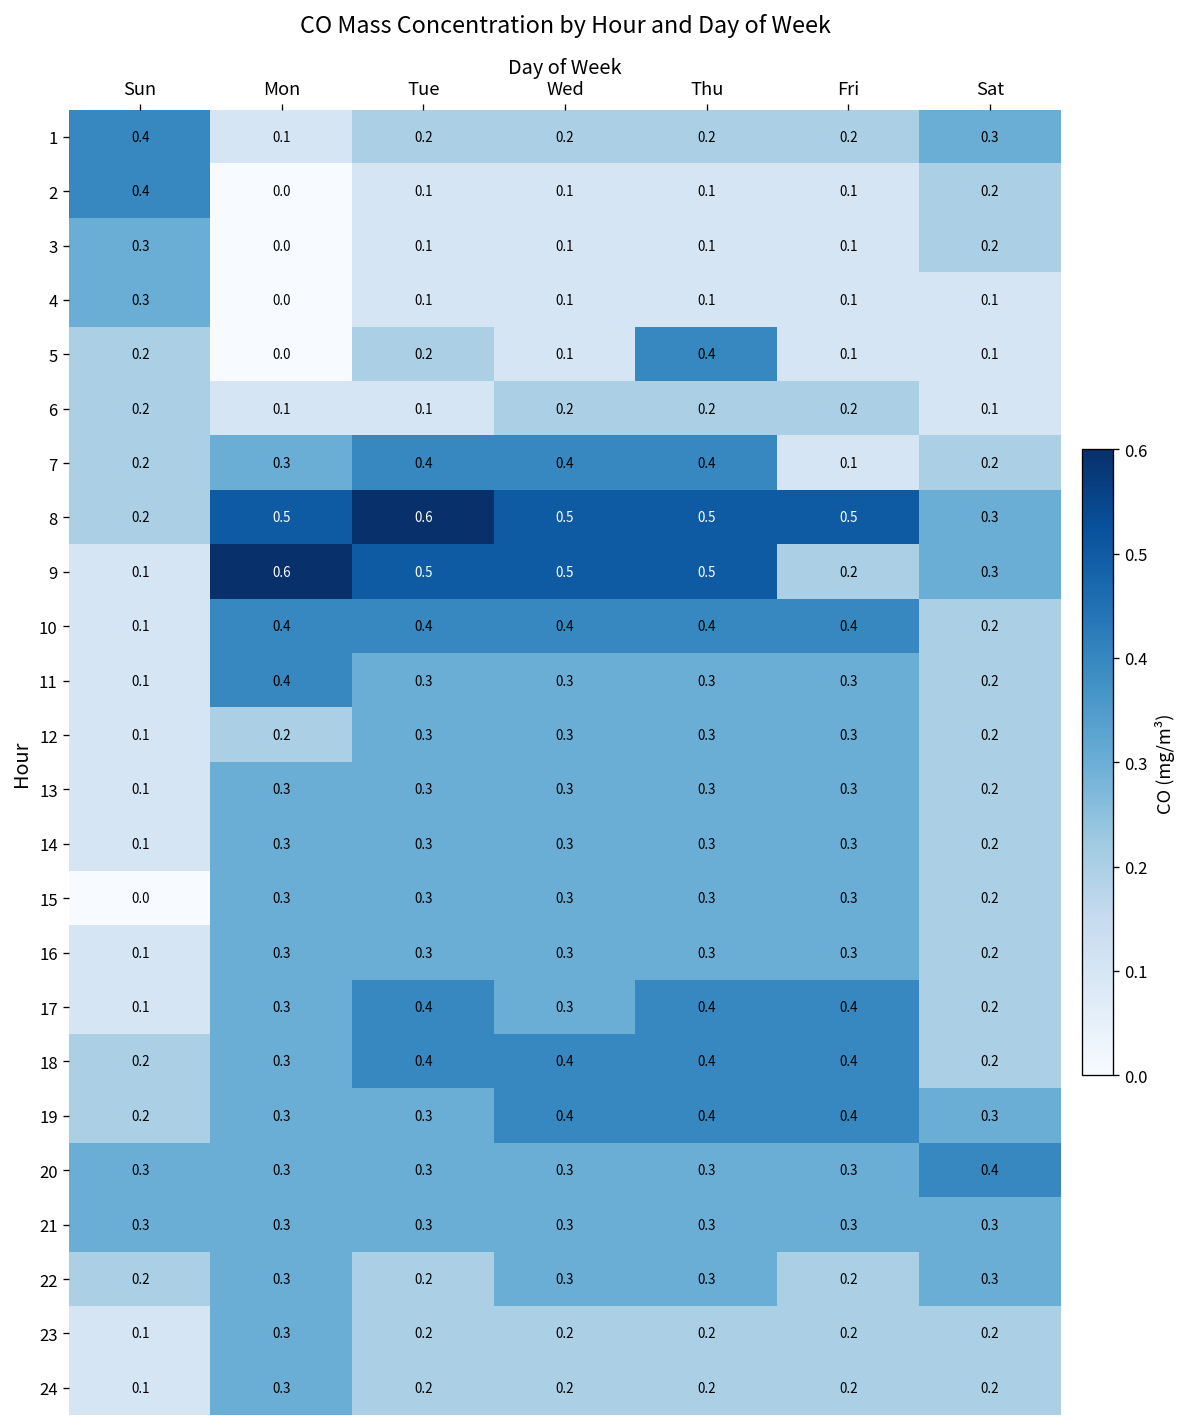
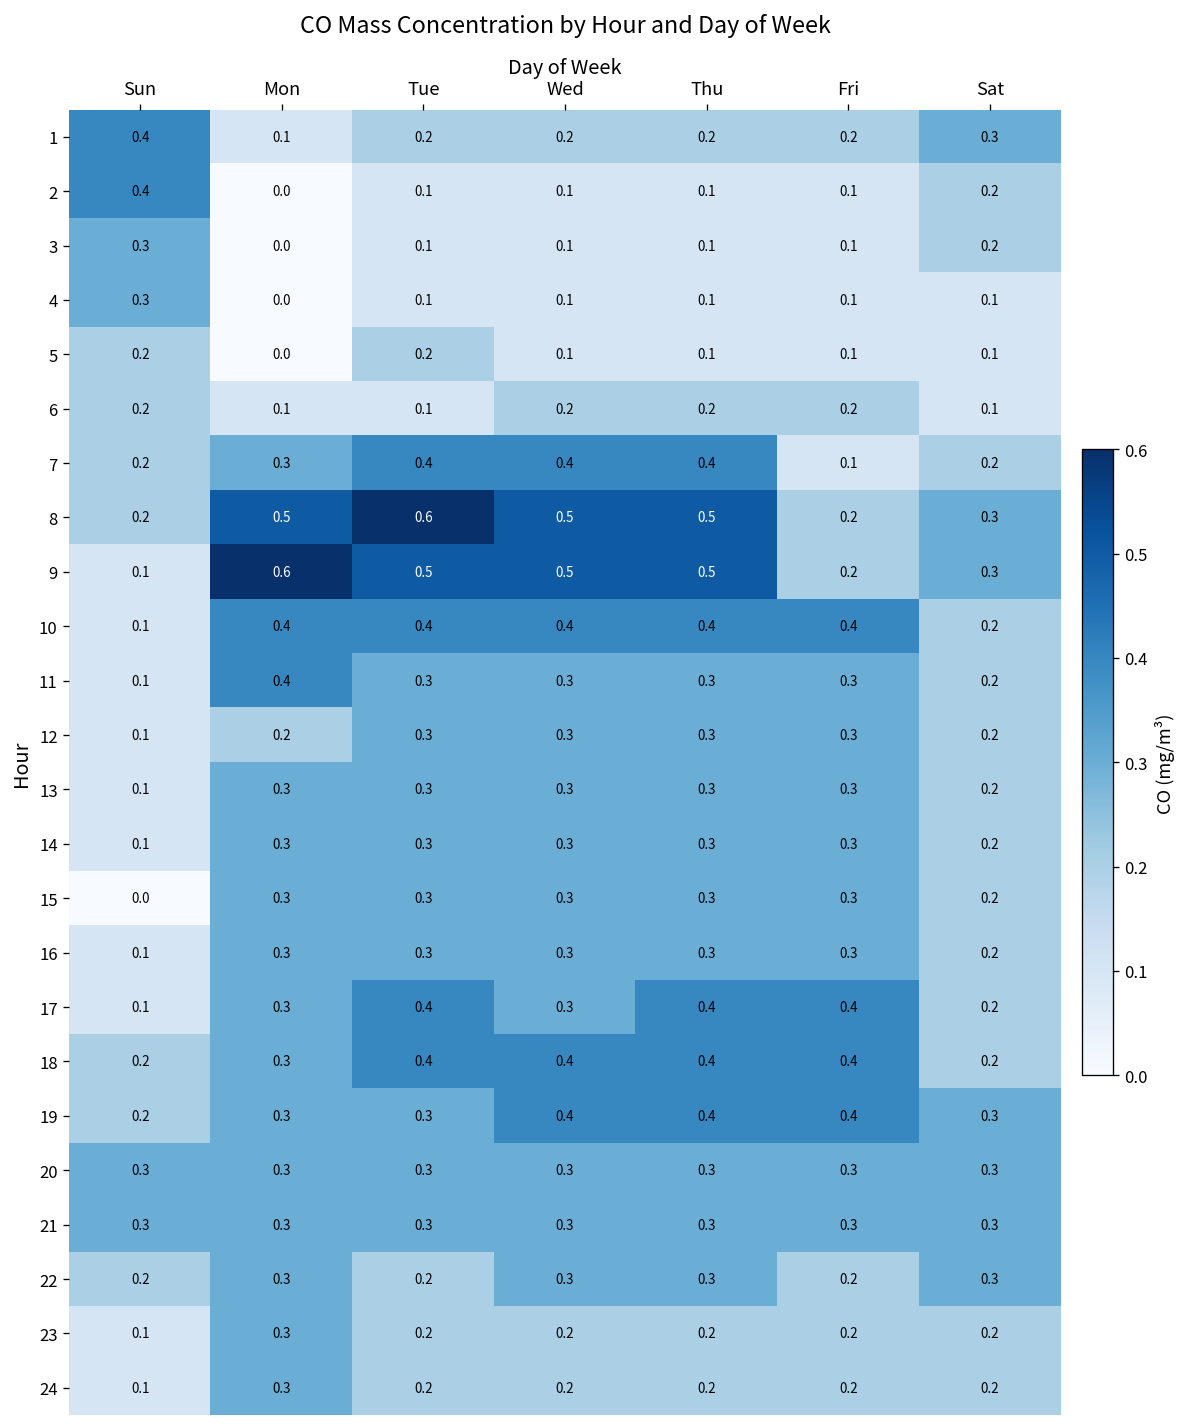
5, Thu: 0.4 -> 0.1
8, Fri: 0.5 -> 0.2
20, Sat: 0.4 -> 0.3
